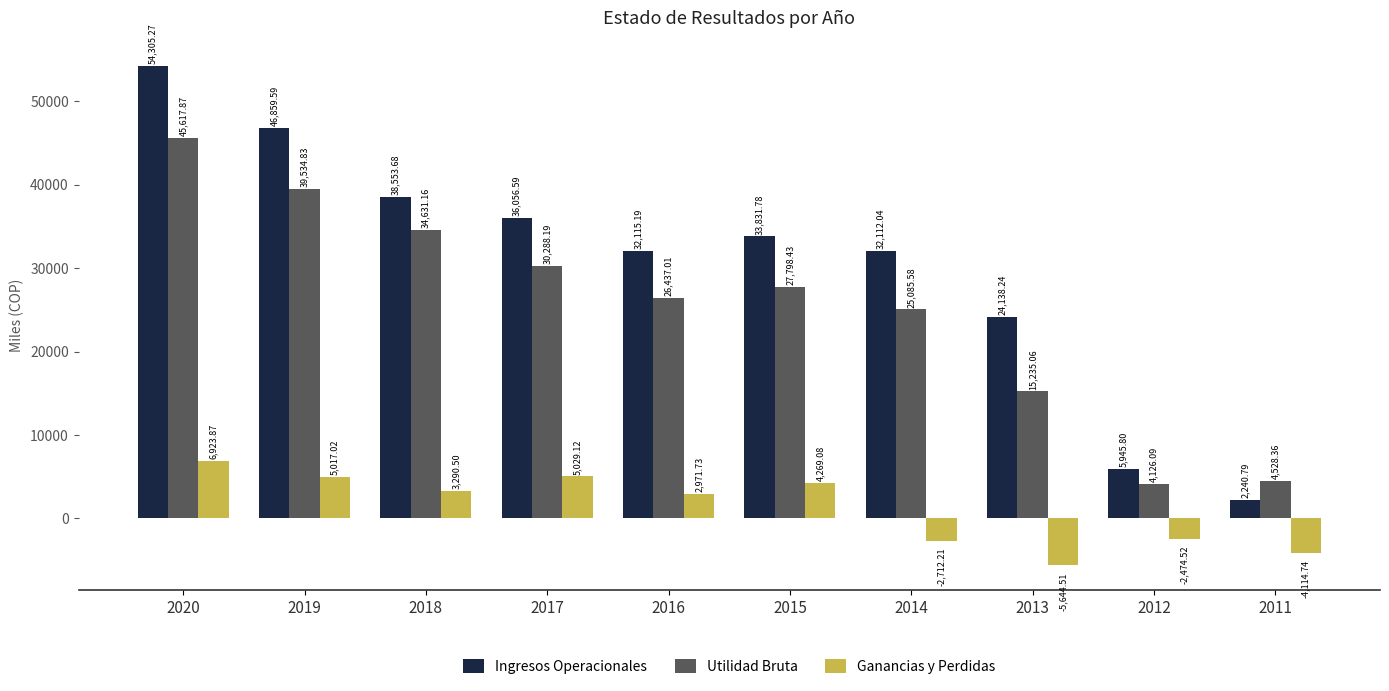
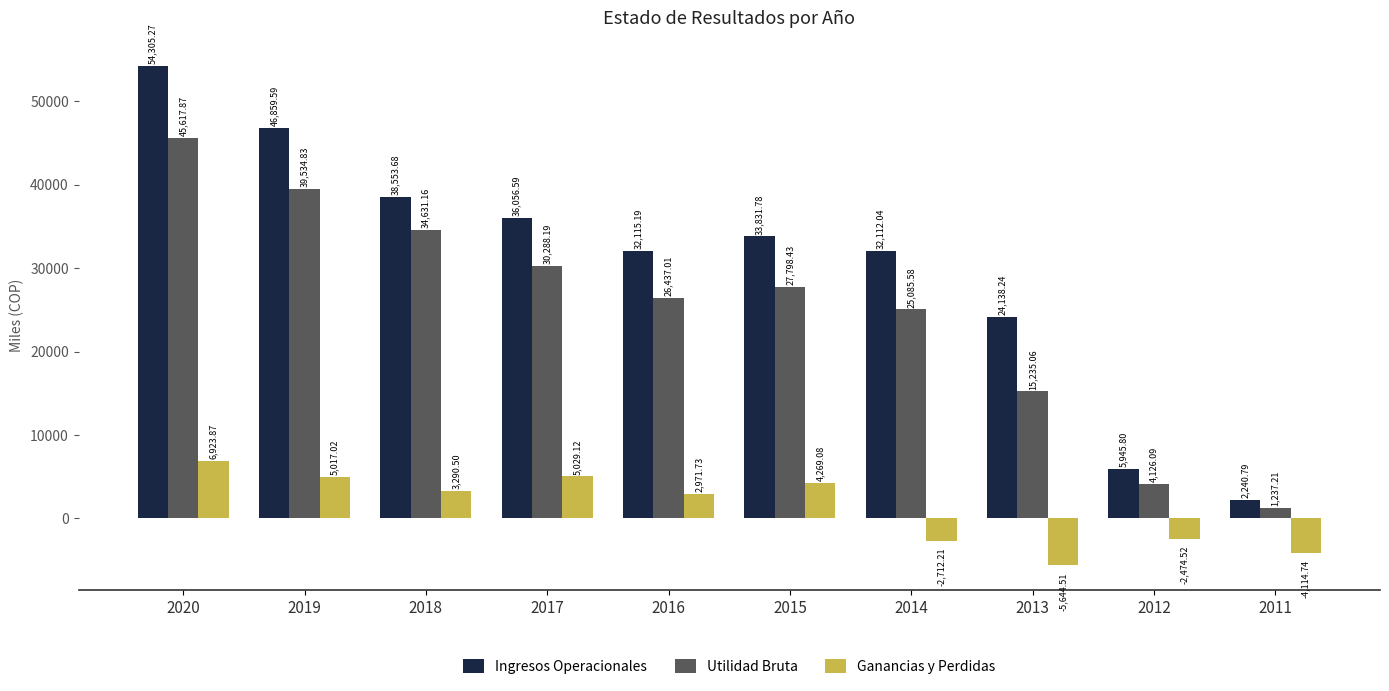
Utilidad Bruta, 2011: 4,528.36 -> 1,237.21
